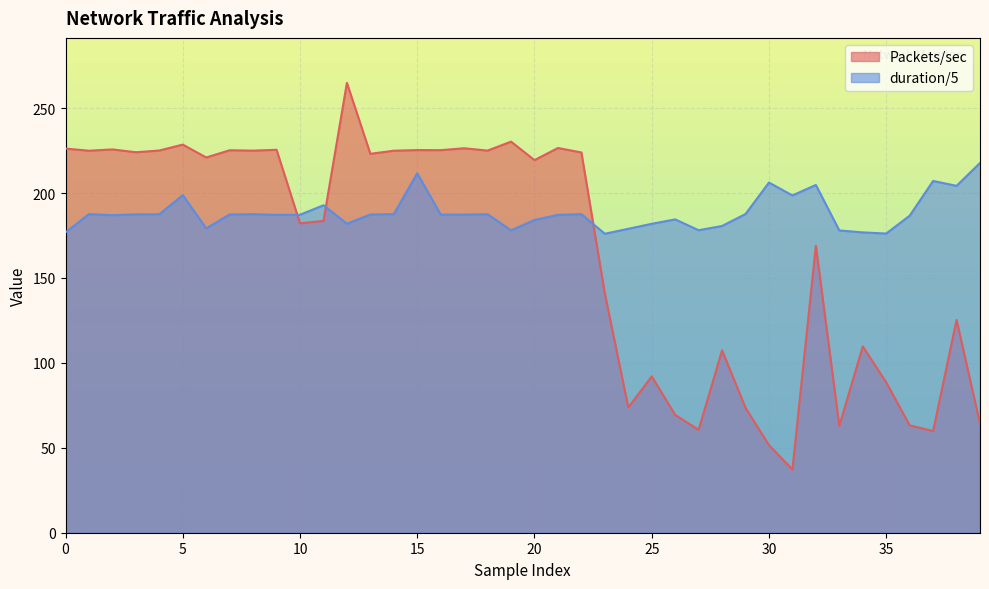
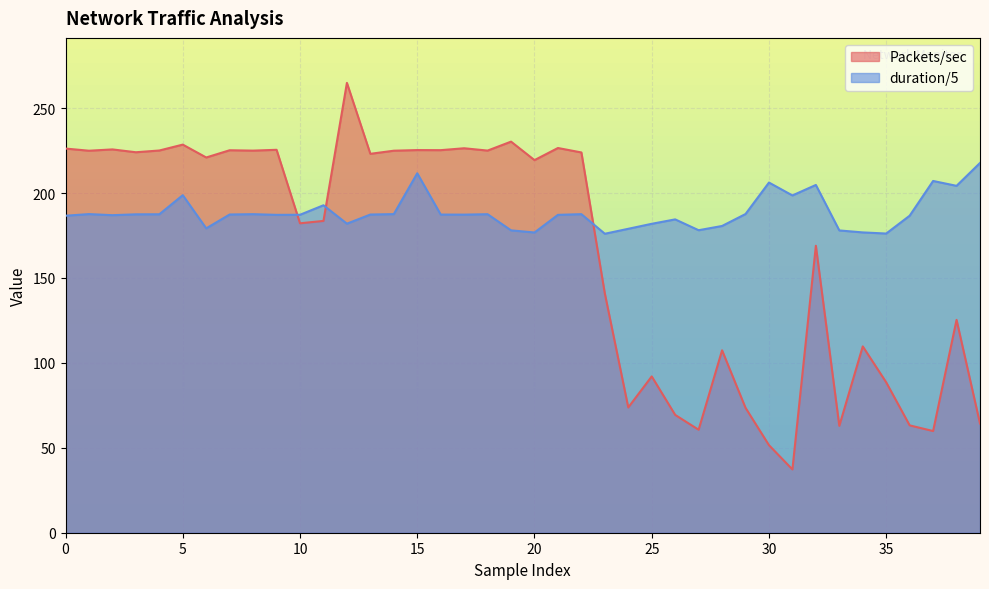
duration/5, 0: 177 -> 187
duration/5, 20: 184 -> 177
